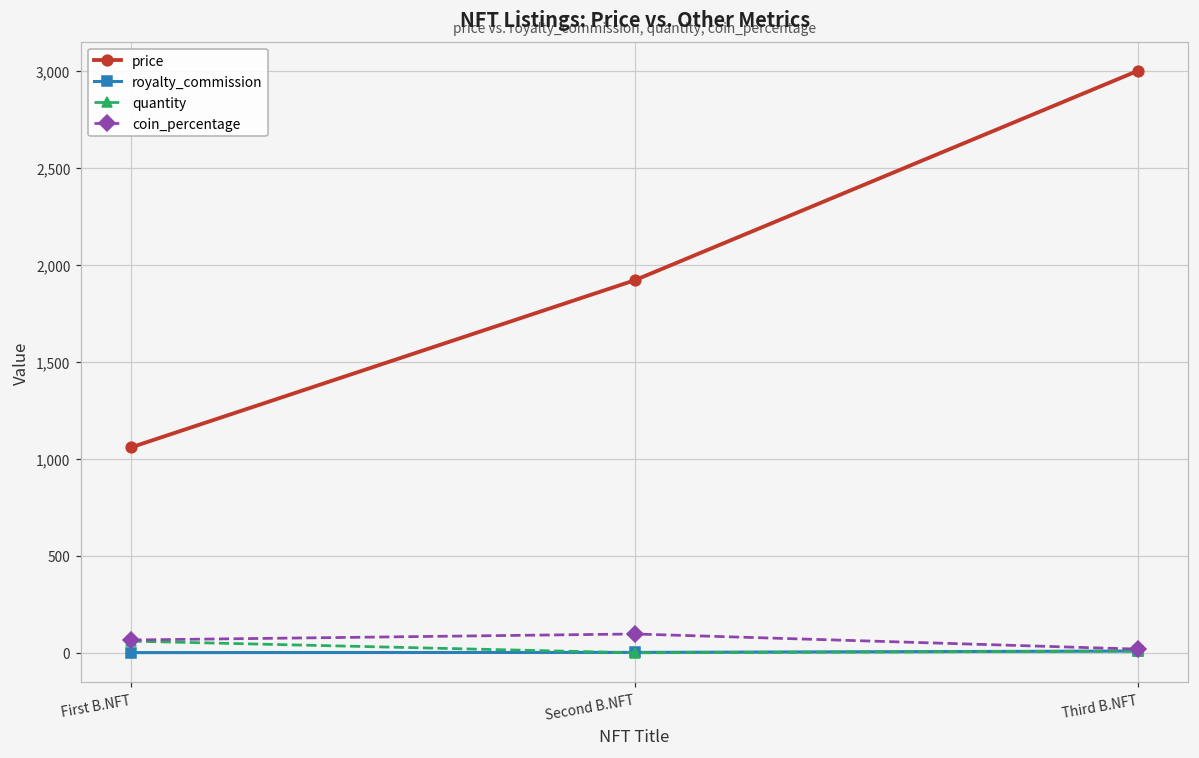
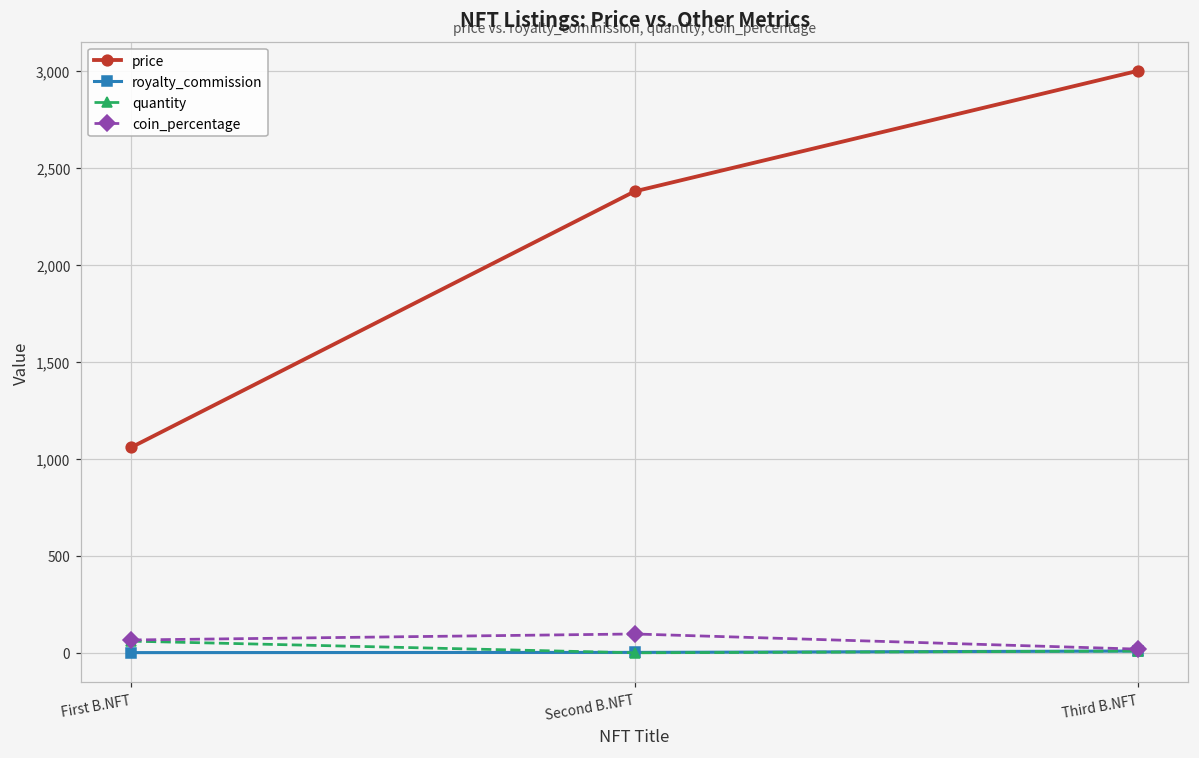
price, Second B.NFT: 1,920 -> 2,380
